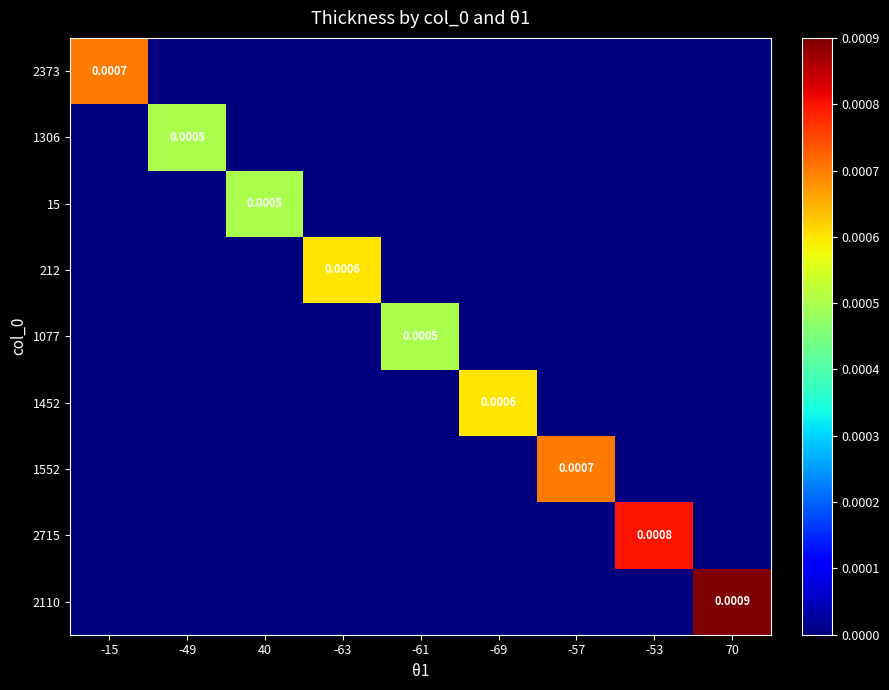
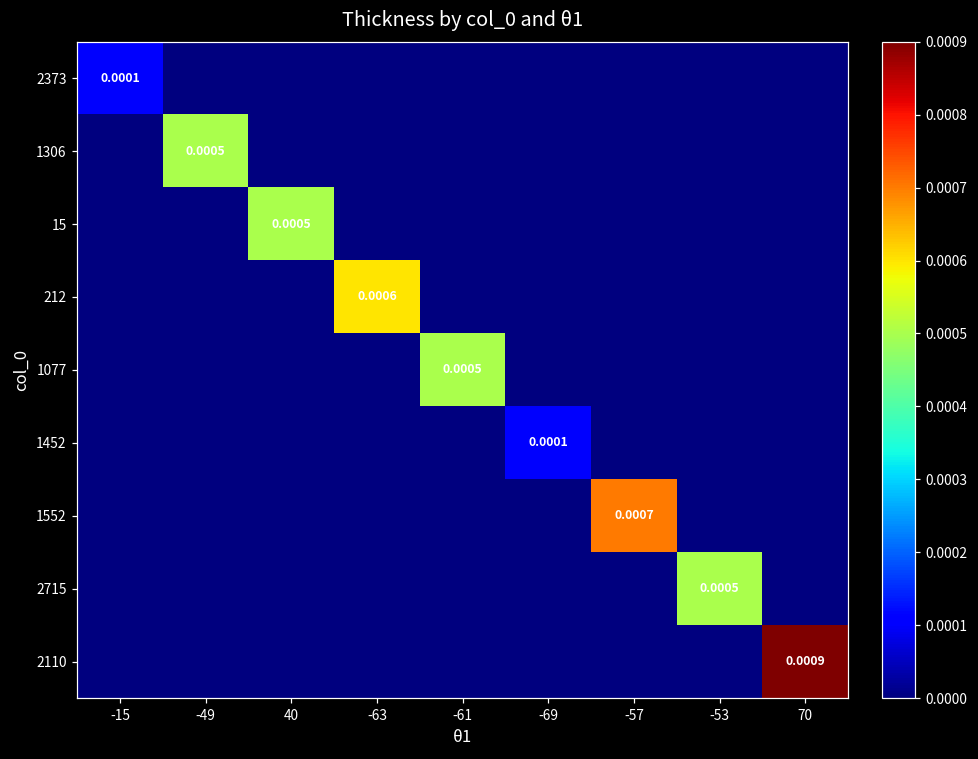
2373, -15: 0.0007 -> 0.0001
1452, -69: 0.0006 -> 0.0001
2715, -53: 0.0008 -> 0.0005
